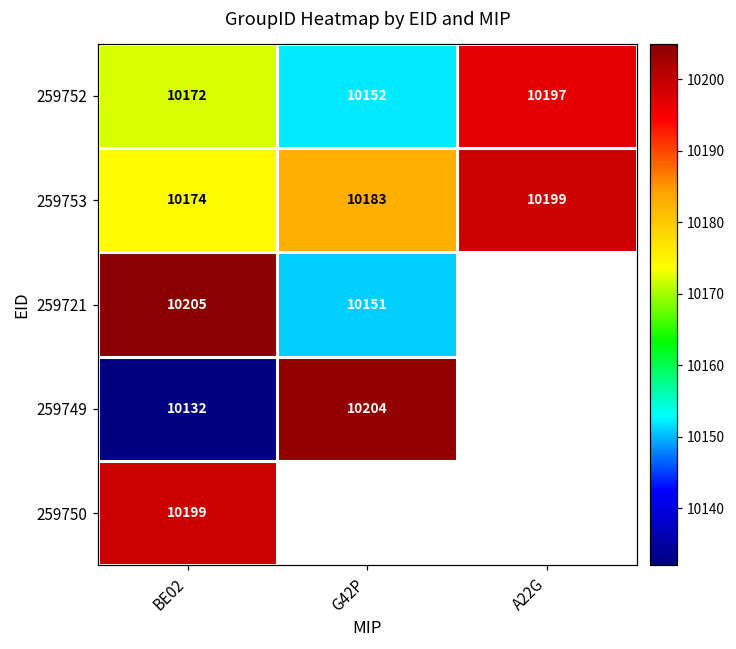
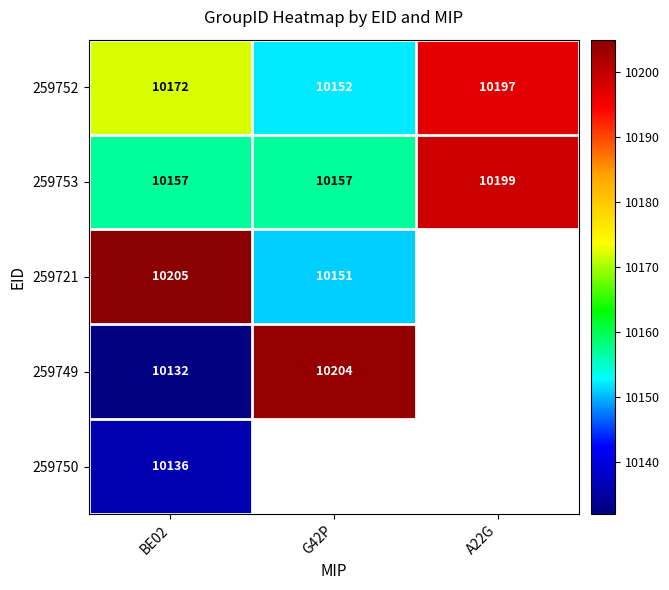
259753, BE02: 10174 -> 10157
259753, G42P: 10183 -> 10157
259750, BE02: 10199 -> 10136
